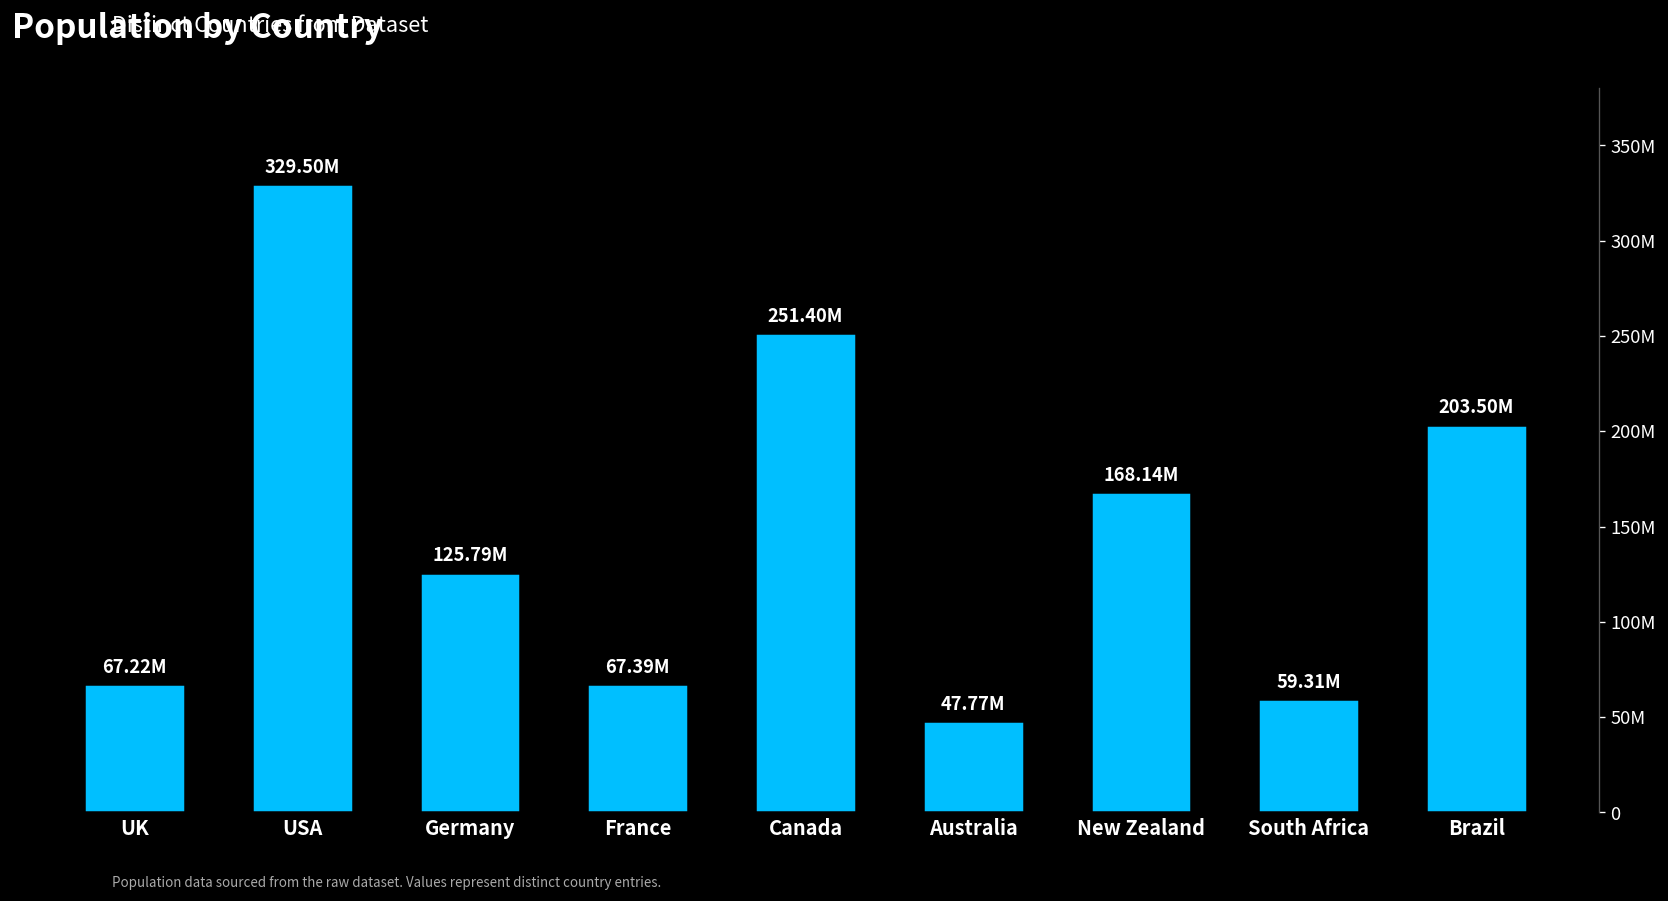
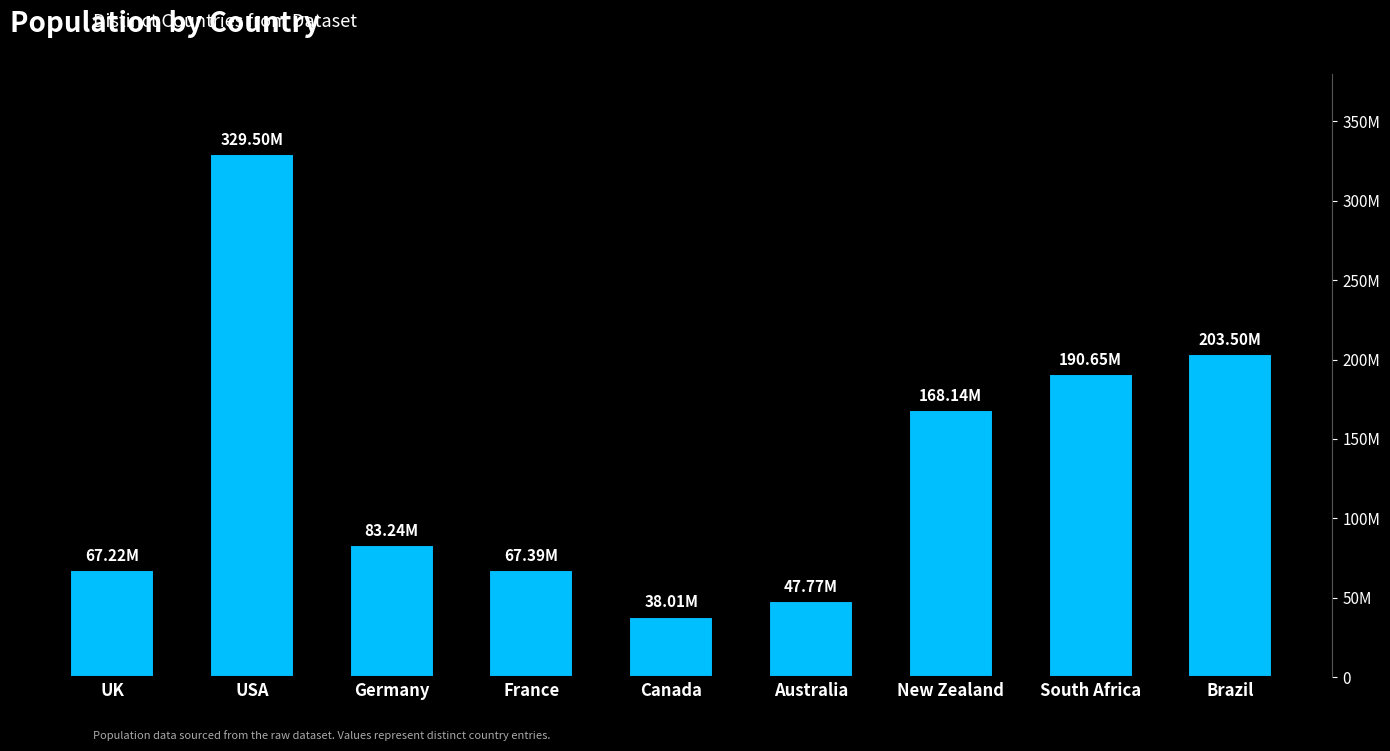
Germany: 125.79M -> 83.24M
Canada: 251.40M -> 38.01M
South Africa: 59.31M -> 190.65M
